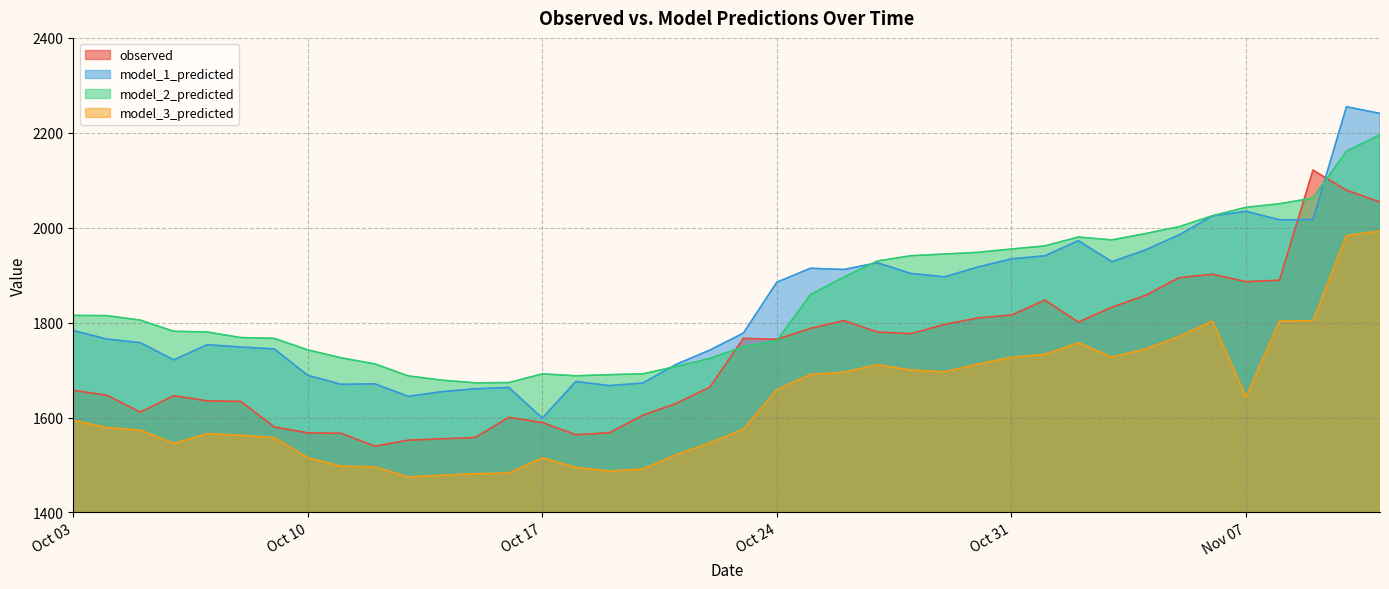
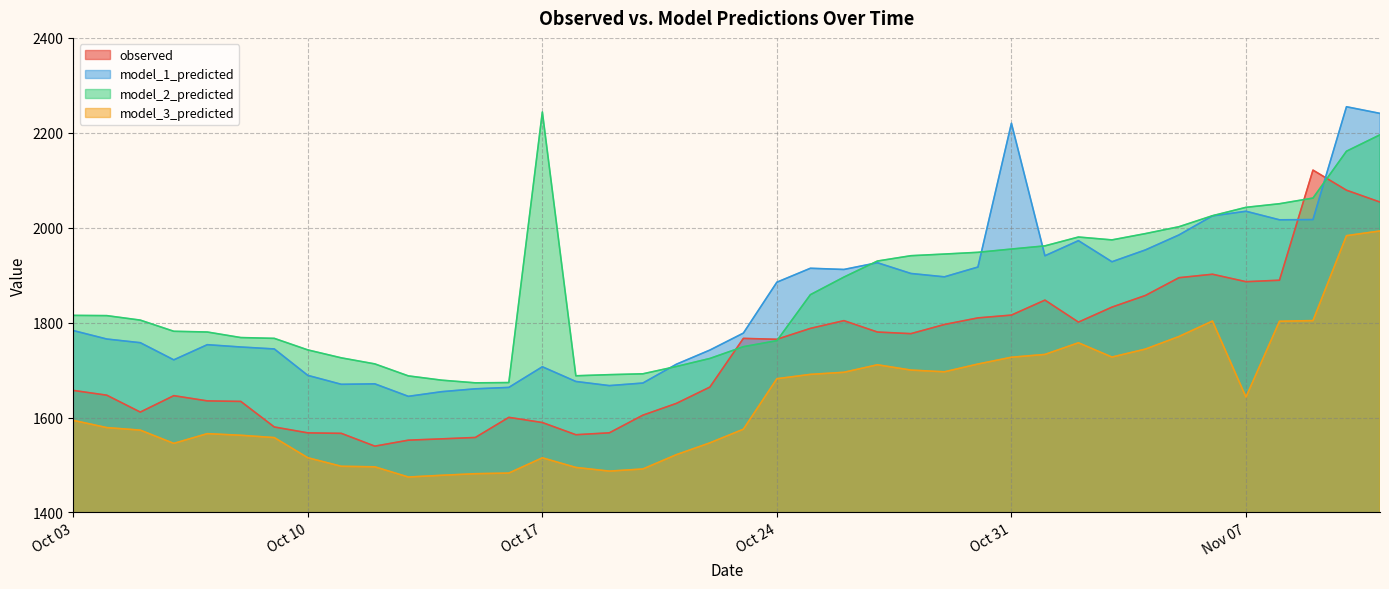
model_1_predicted, Oct 17: 1600 -> 1710
model_2_predicted, Oct 17: 1690 -> 2240
model_3_predicted, Oct 24: 1660 -> 1680
model_1_predicted, Oct 31: 1930 -> 2220
